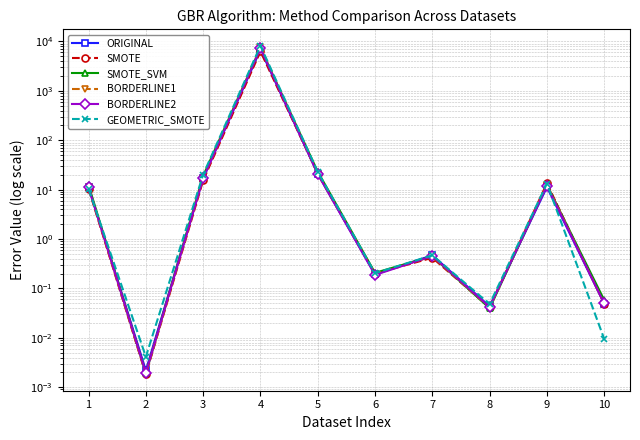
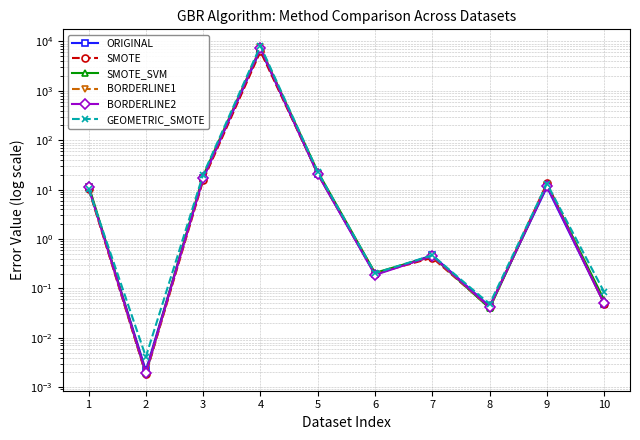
GEOMETRIC_SMOTE, 10: 0.010 -> 0.08
